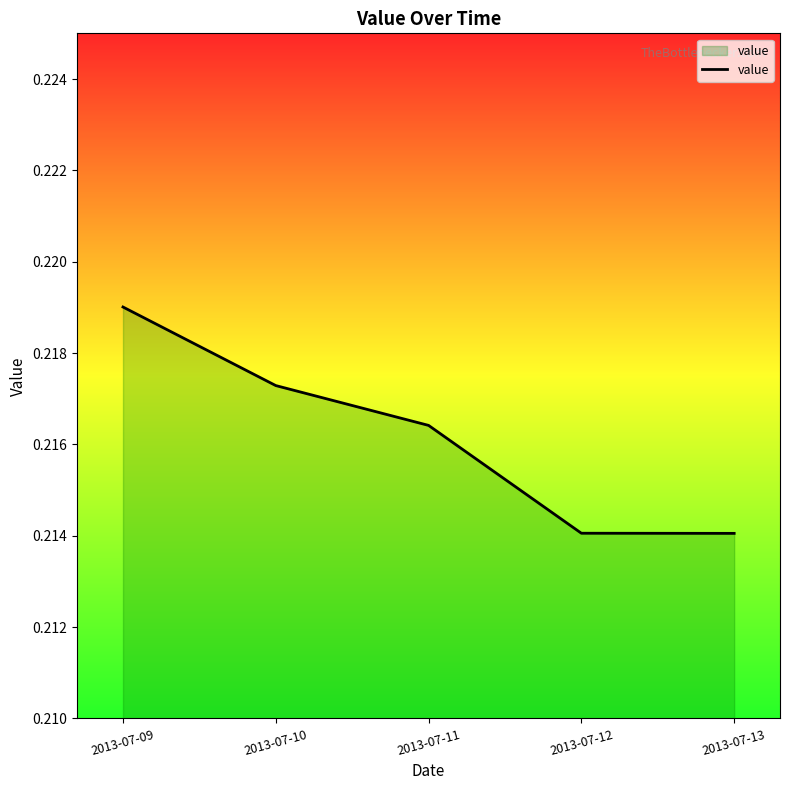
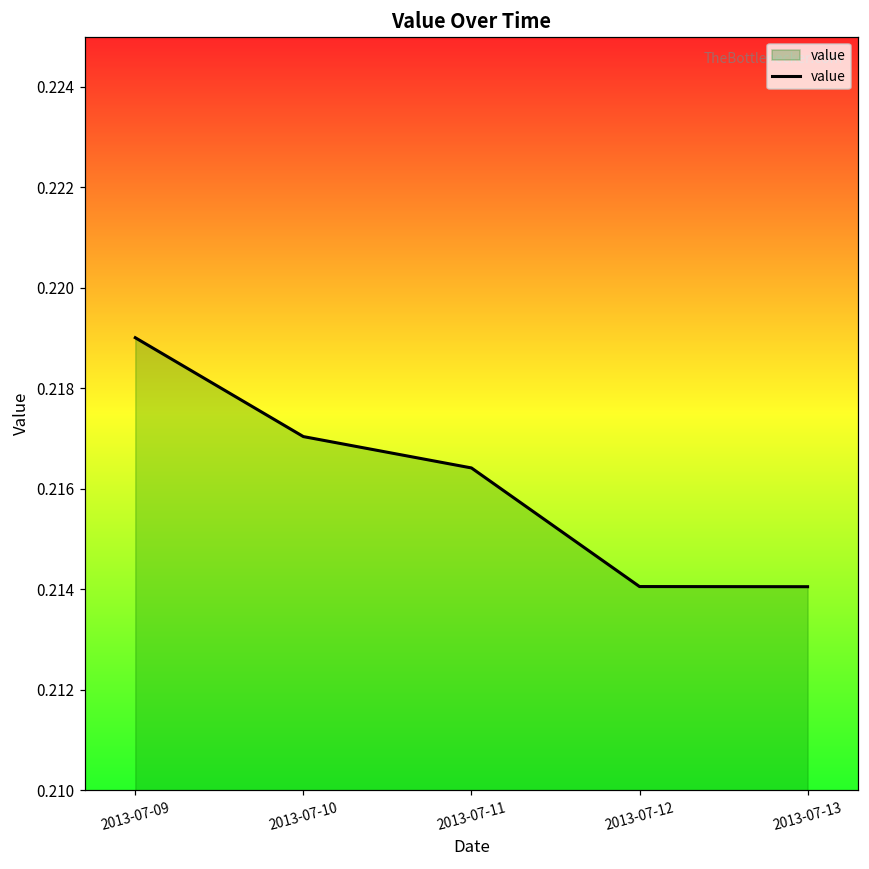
2013-07-10: 0.2173 -> 0.2170
